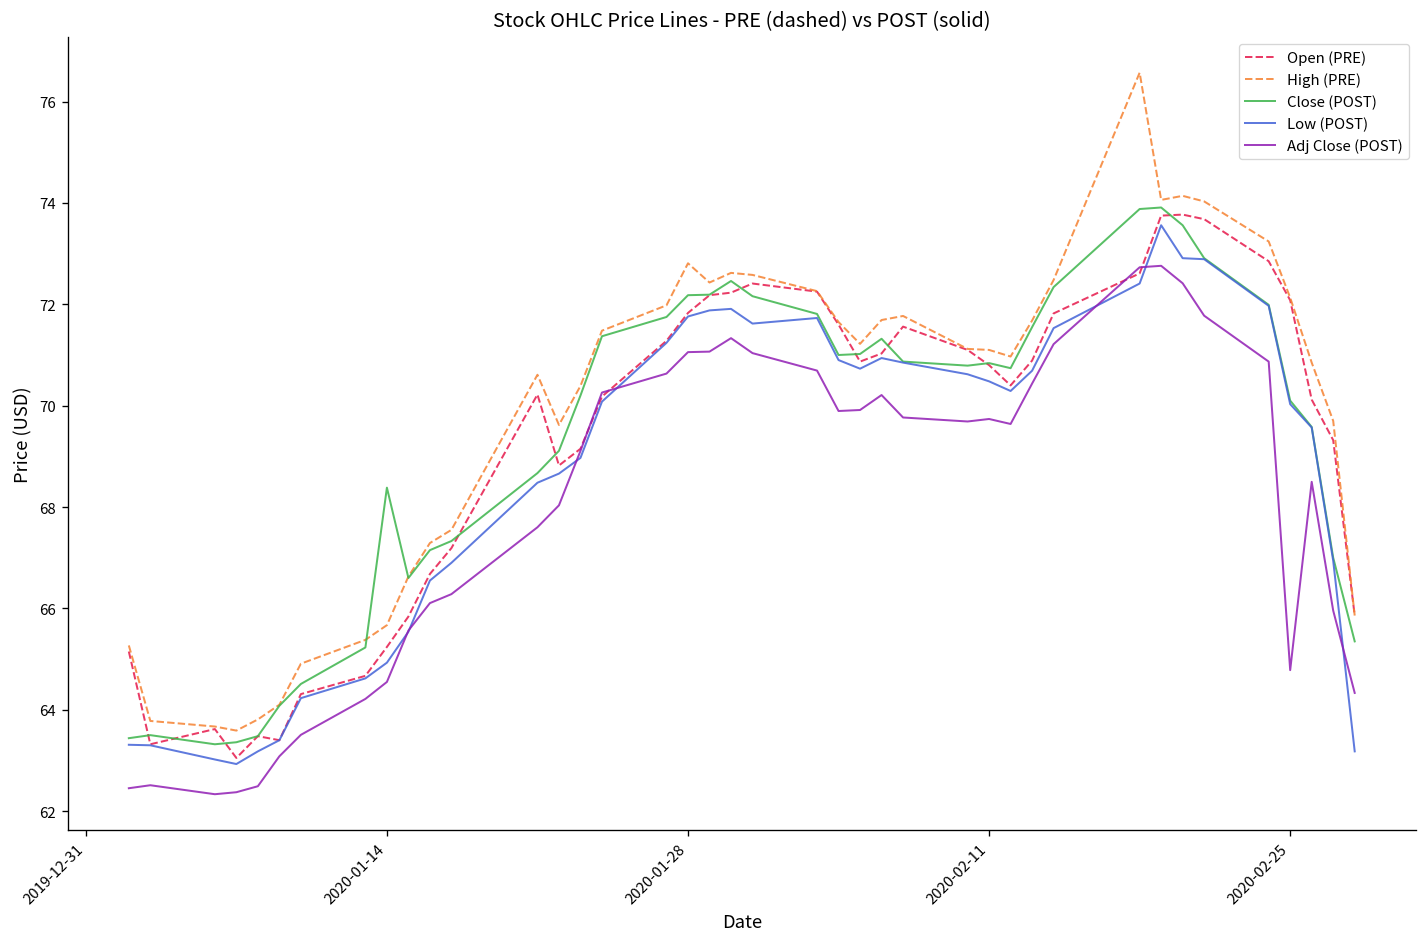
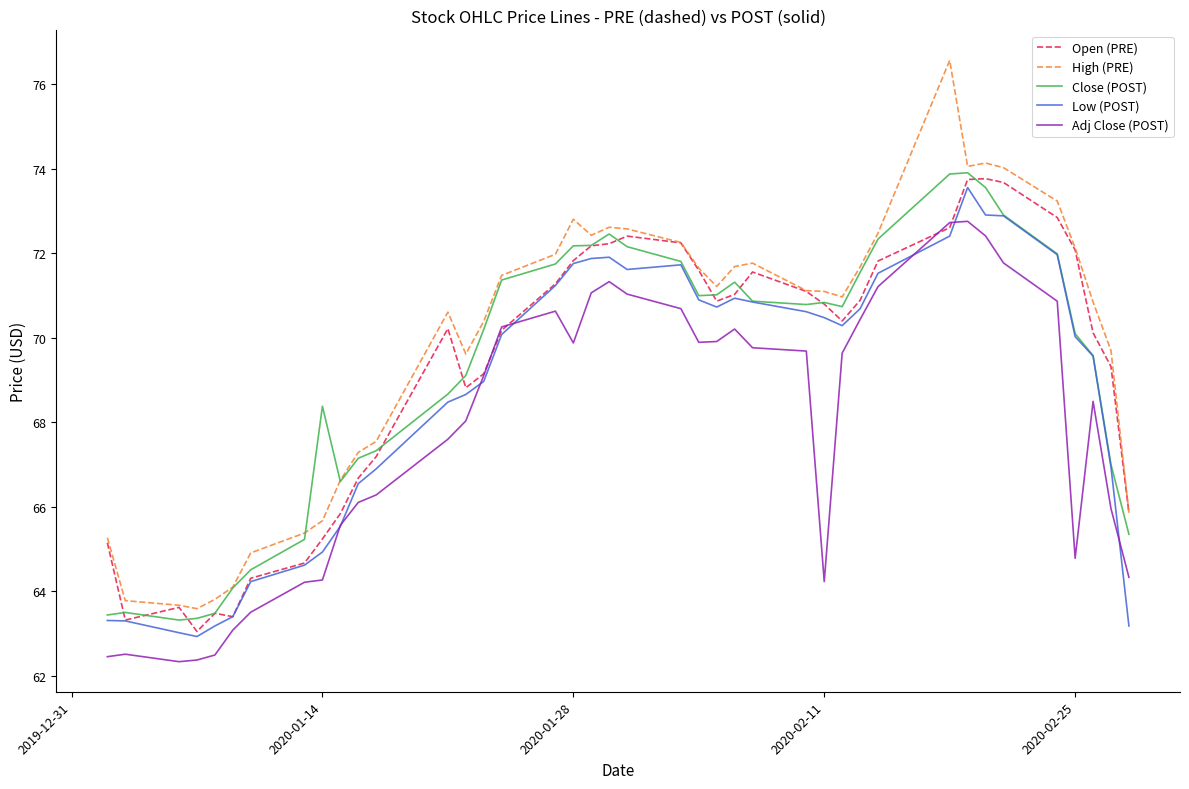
Adj Close (POST), 2020-01-14: 64.5 -> 64.3
Adj Close (POST), 2020-01-28: 71.1 -> 69.9
Adj Close (POST), 2020-02-11: 69.7 -> 64.2
